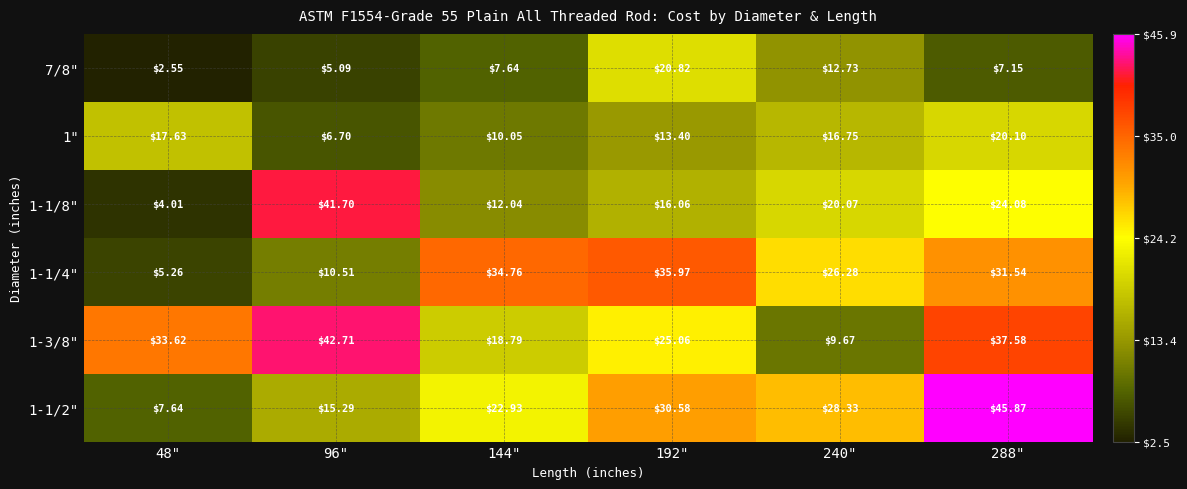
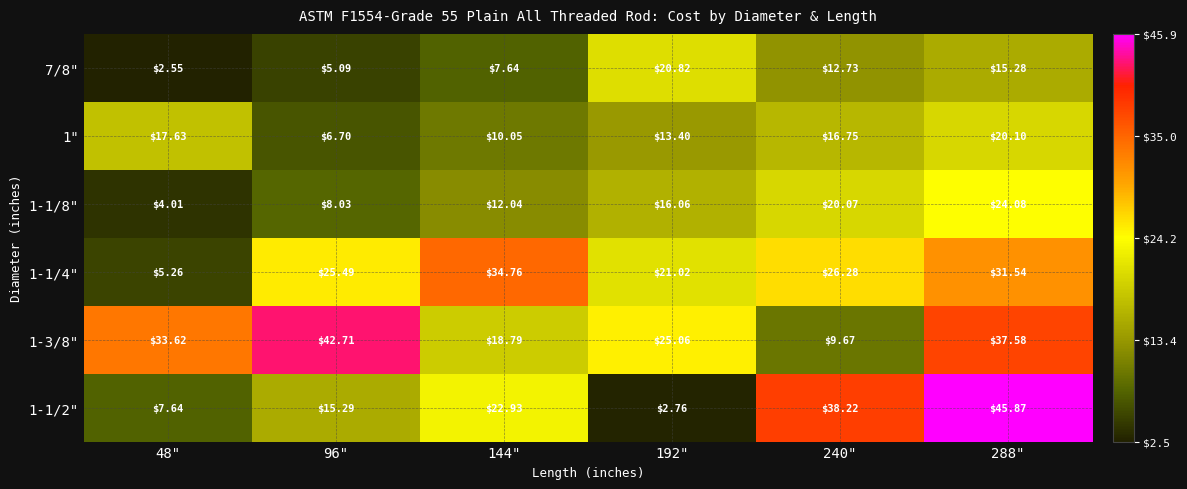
7/8", 288": $7.15 -> $15.28
1-1/8", 96": $41.70 -> $8.03
1-1/4", 96": $10.51 -> $25.49
1-1/4", 192": $35.97 -> $21.02
1-1/2", 192": $30.58 -> $2.76
1-1/2", 240": $28.33 -> $38.22
